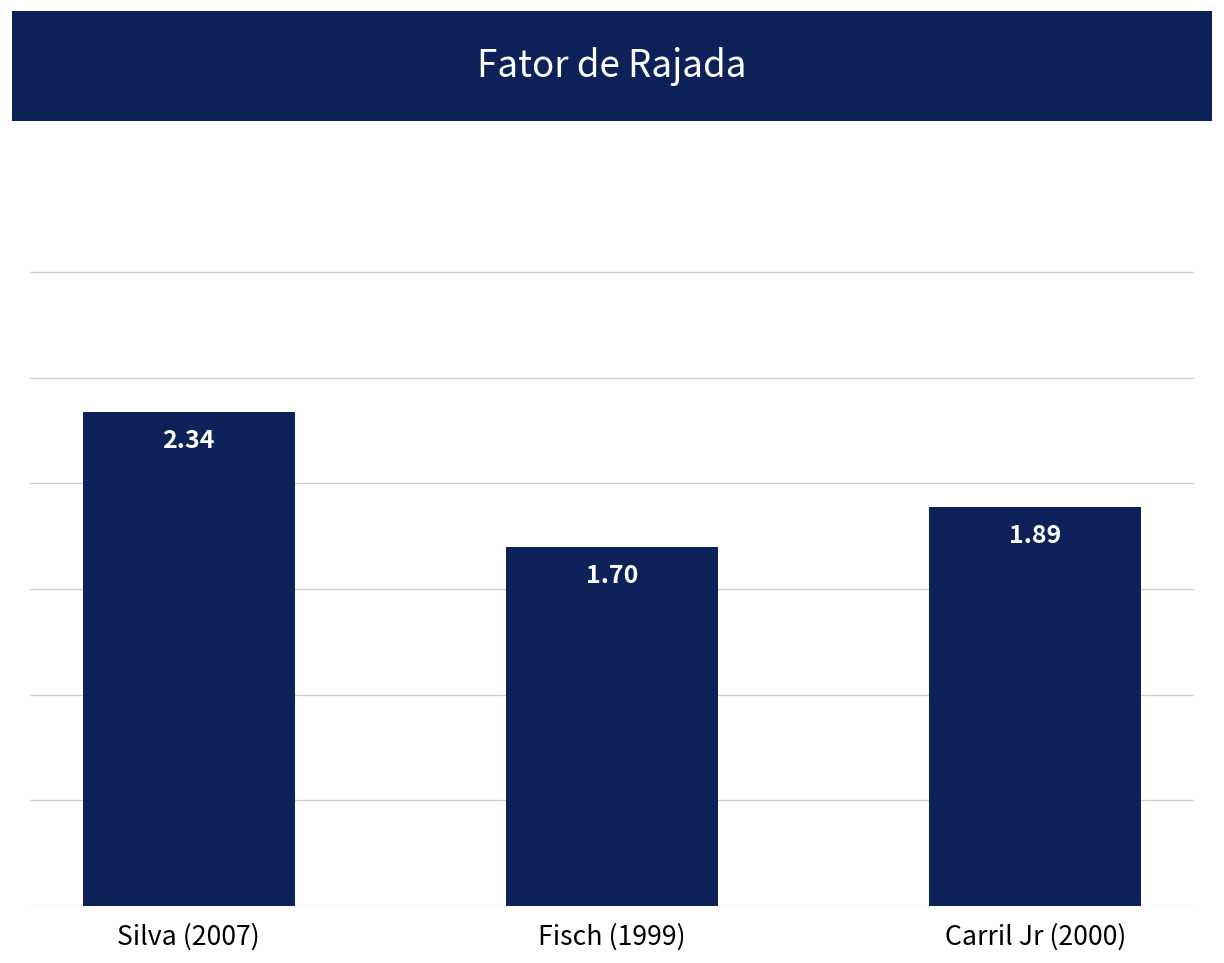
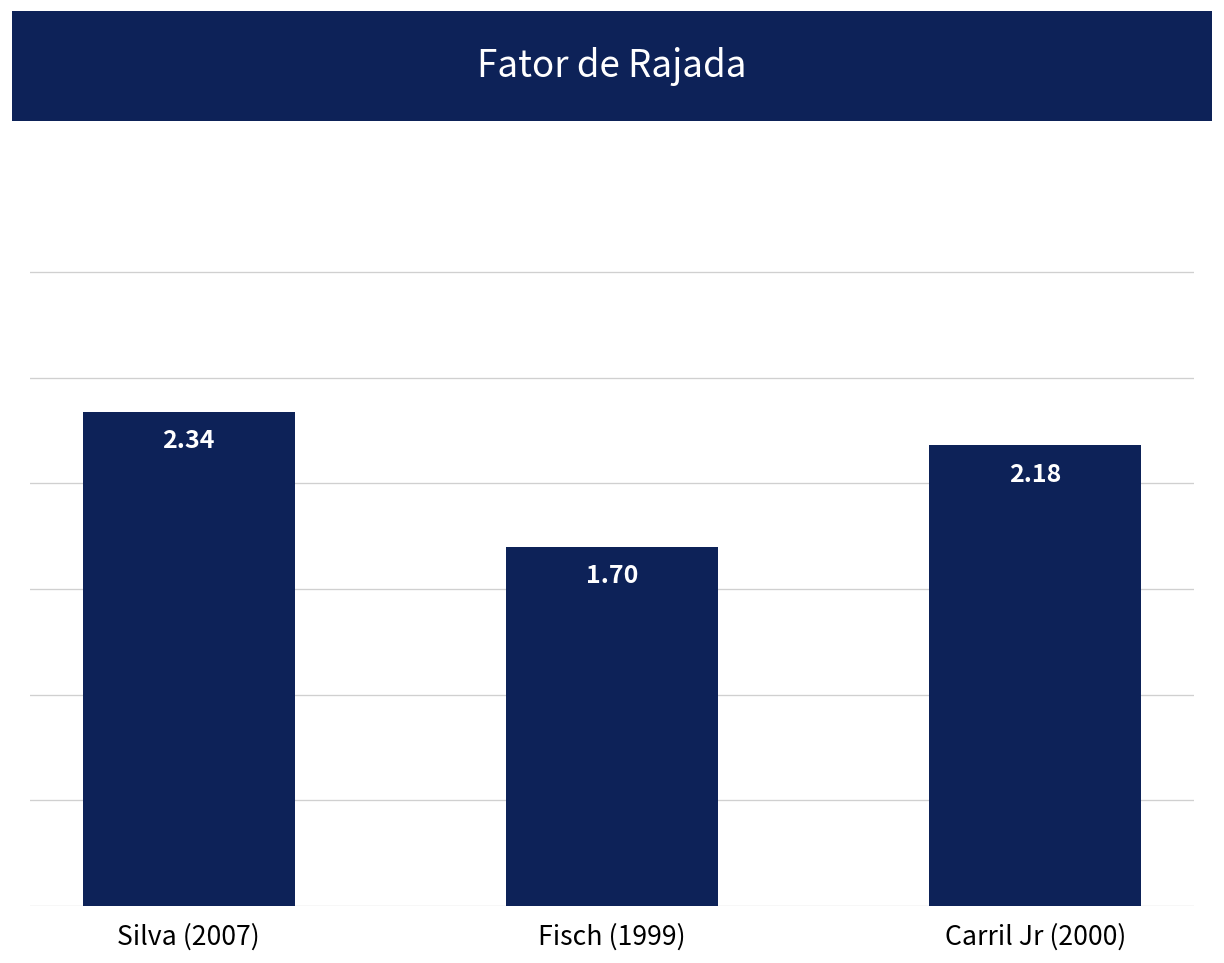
Carril Jr (2000): 1.89 -> 2.18
